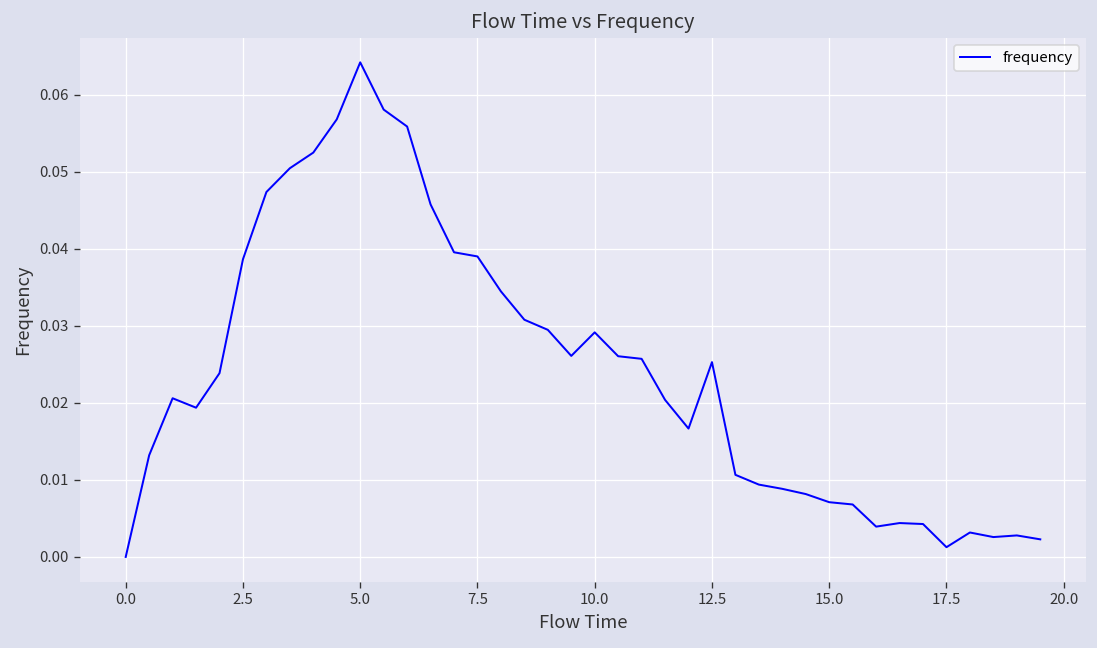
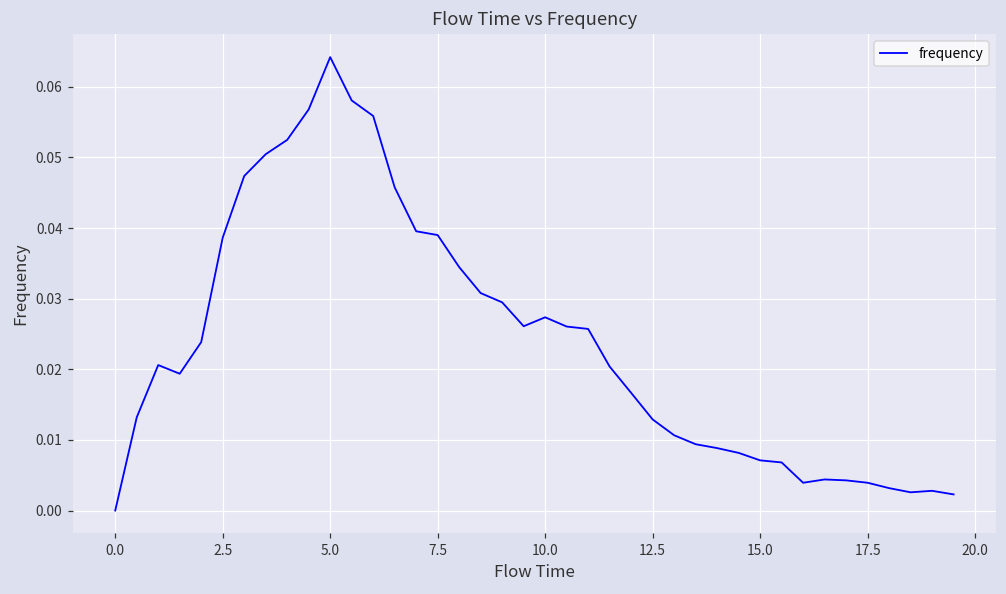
10.0: 0.029 -> 0.027
12.5: 0.025 -> 0.013
17.5: 0.001 -> 0.004
